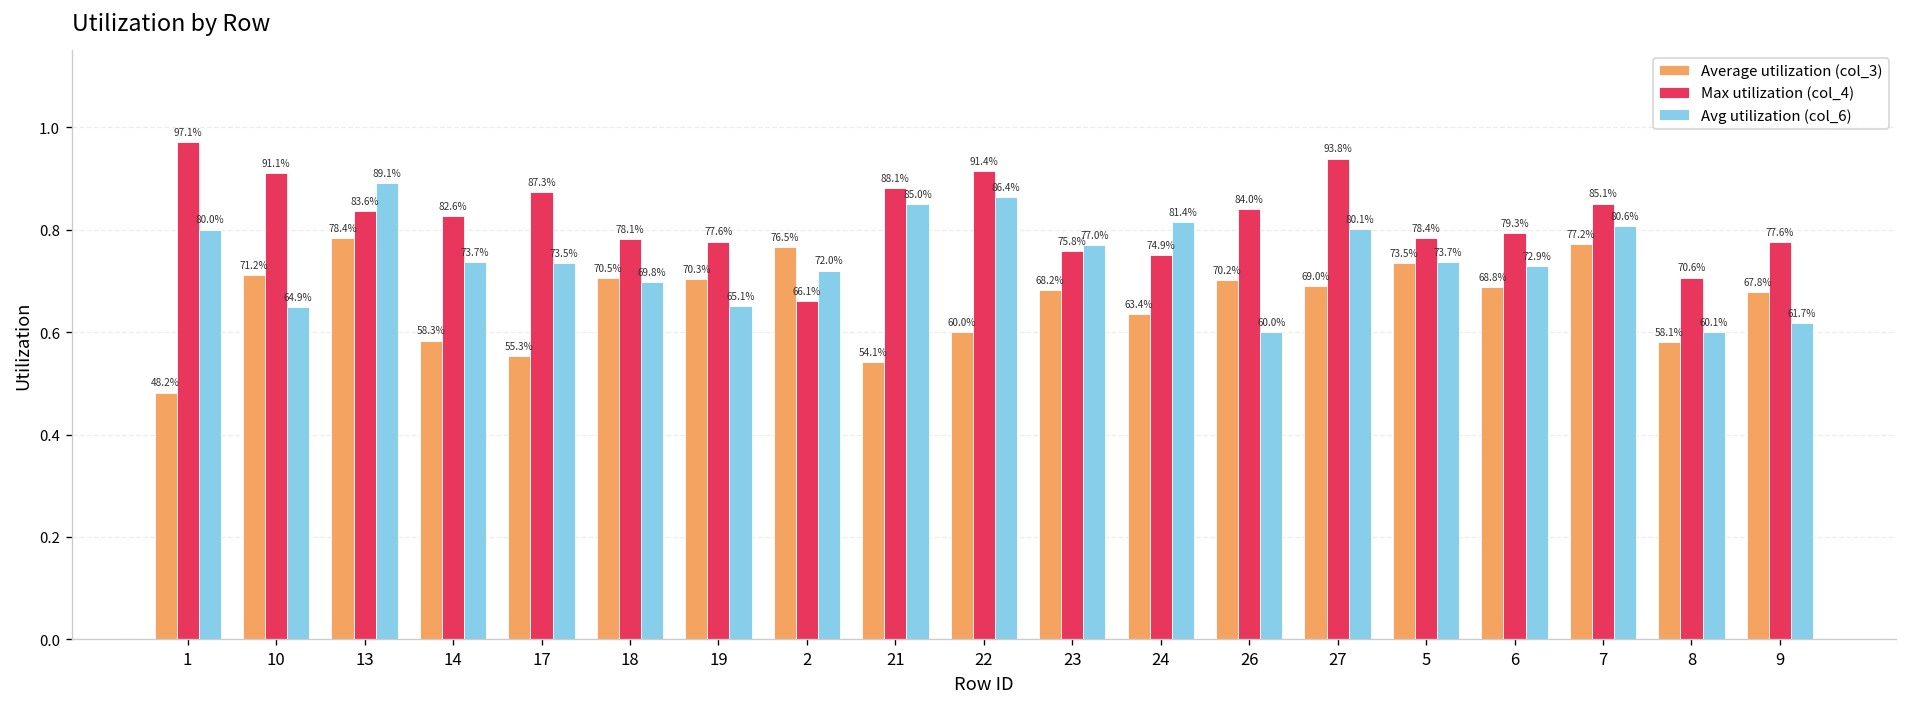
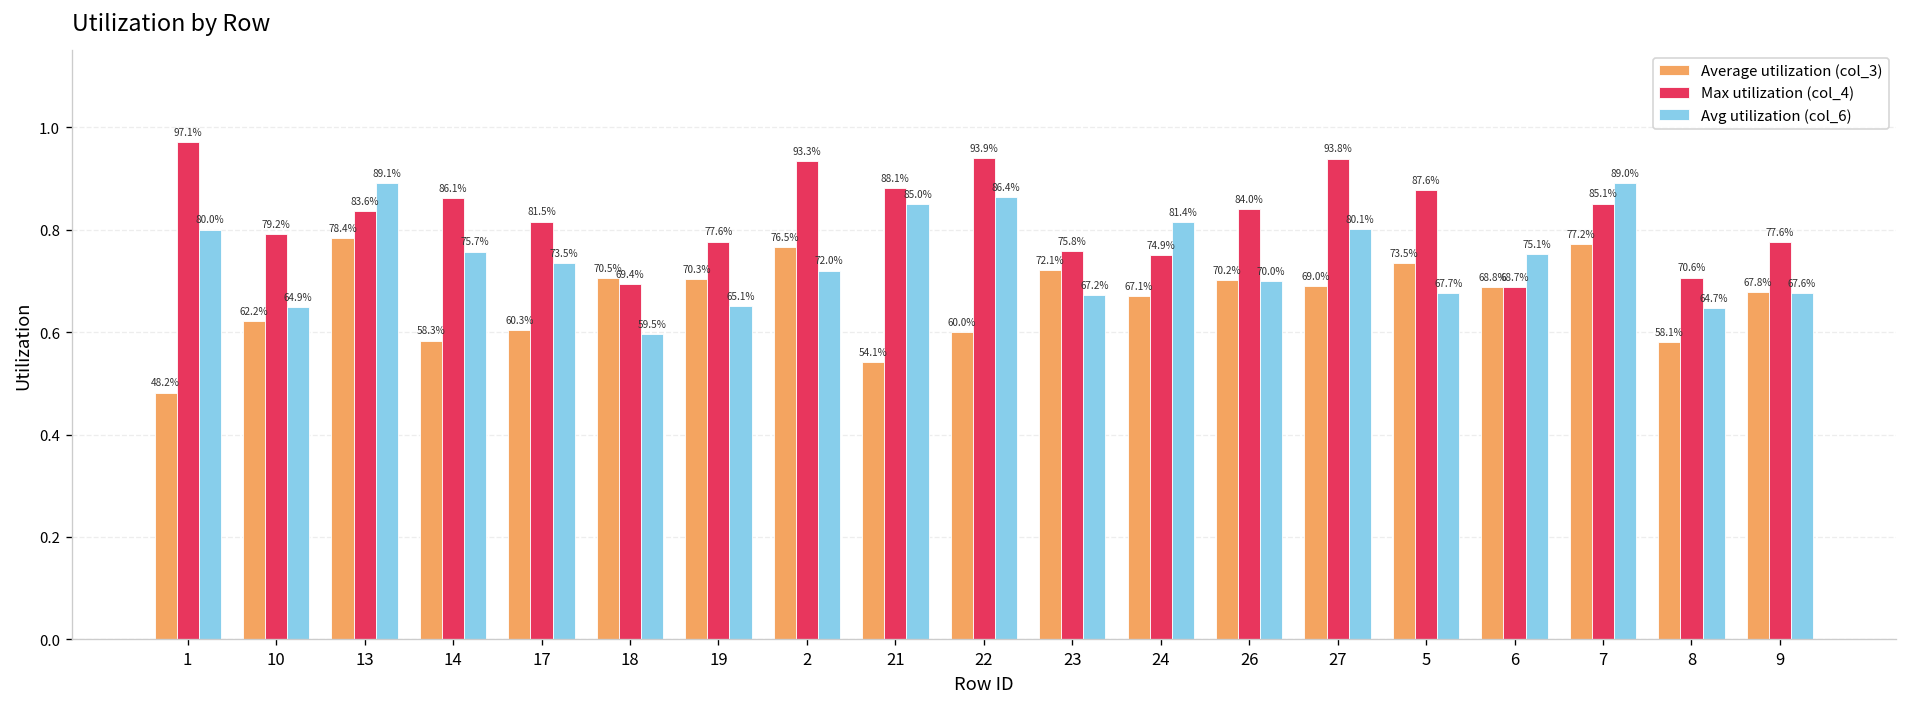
Average utilization (col_3), 10: 71.2% -> 62.2%
Max utilization (col_4), 10: 91.1% -> 79.2%
Max utilization (col_4), 14: 82.6% -> 86.1%
Avg utilization (col_6), 14: 73.7% -> 75.7%
Average utilization (col_3), 17: 55.3% -> 60.3%
Max utilization (col_4), 17: 87.3% -> 81.5%
Max utilization (col_4), 18: 78.1% -> 69.4%
Avg utilization (col_6), 18: 69.8% -> 59.5%
Max utilization (col_4), 2: 66.1% -> 93.3%
Max utilization (col_4), 22: 91.4% -> 93.9%
Average utilization (col_3), 23: 68.2% -> 72.1%
Avg utilization (col_6), 23: 77.0% -> 67.2%
Average utilization (col_3), 24: 63.4% -> 67.1%
Avg utilization (col_6), 26: 60.0% -> 70.0%
Max utilization (col_4), 5: 78.4% -> 87.6%
Avg utilization (col_6), 5: 73.7% -> 67.7%
Max utilization (col_4), 6: 79.3% -> 68.7%
Avg utilization (col_6), 6: 72.9% -> 75.1%
Avg utilization (col_6), 7: 80.6% -> 89.0%
Avg utilization (col_6), 8: 60.1% -> 64.7%
Avg utilization (col_6), 9: 61.7% -> 67.6%
